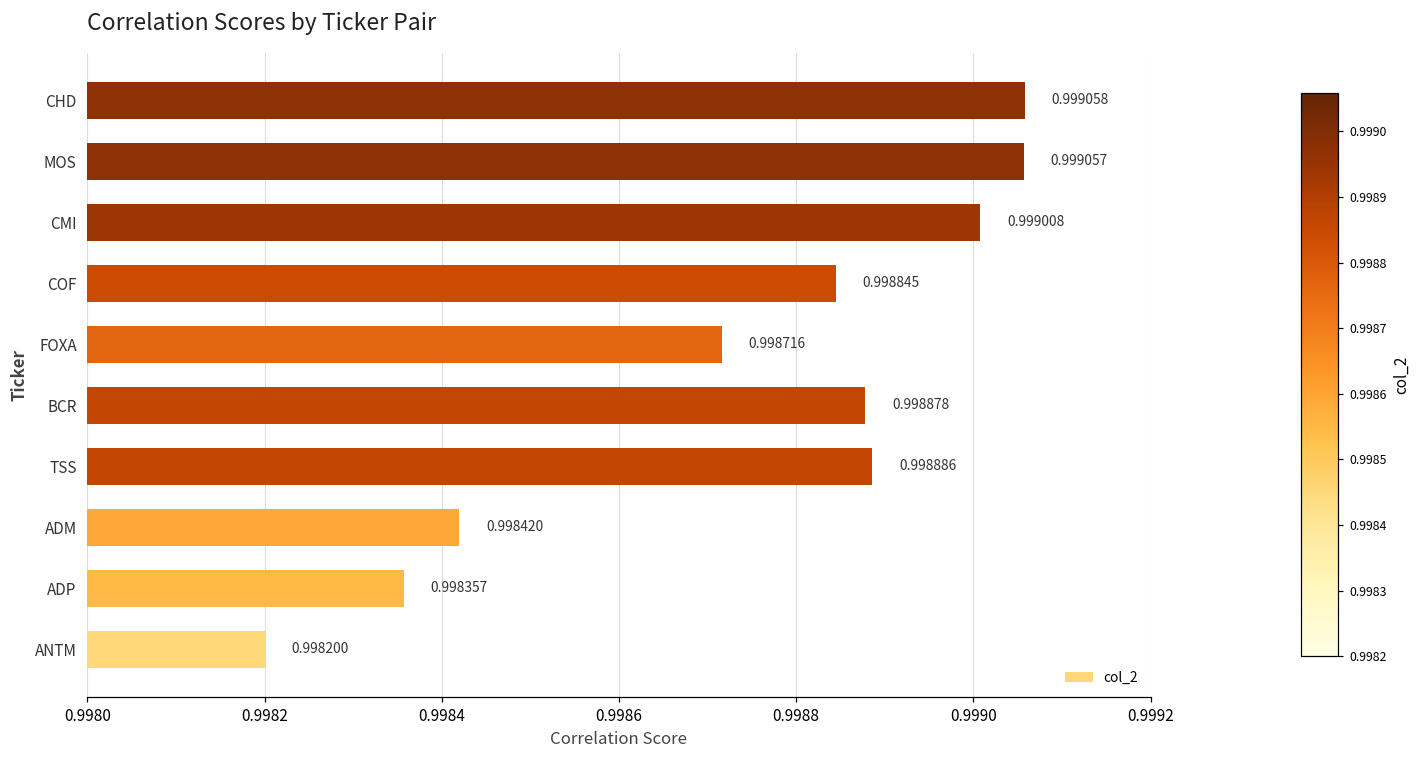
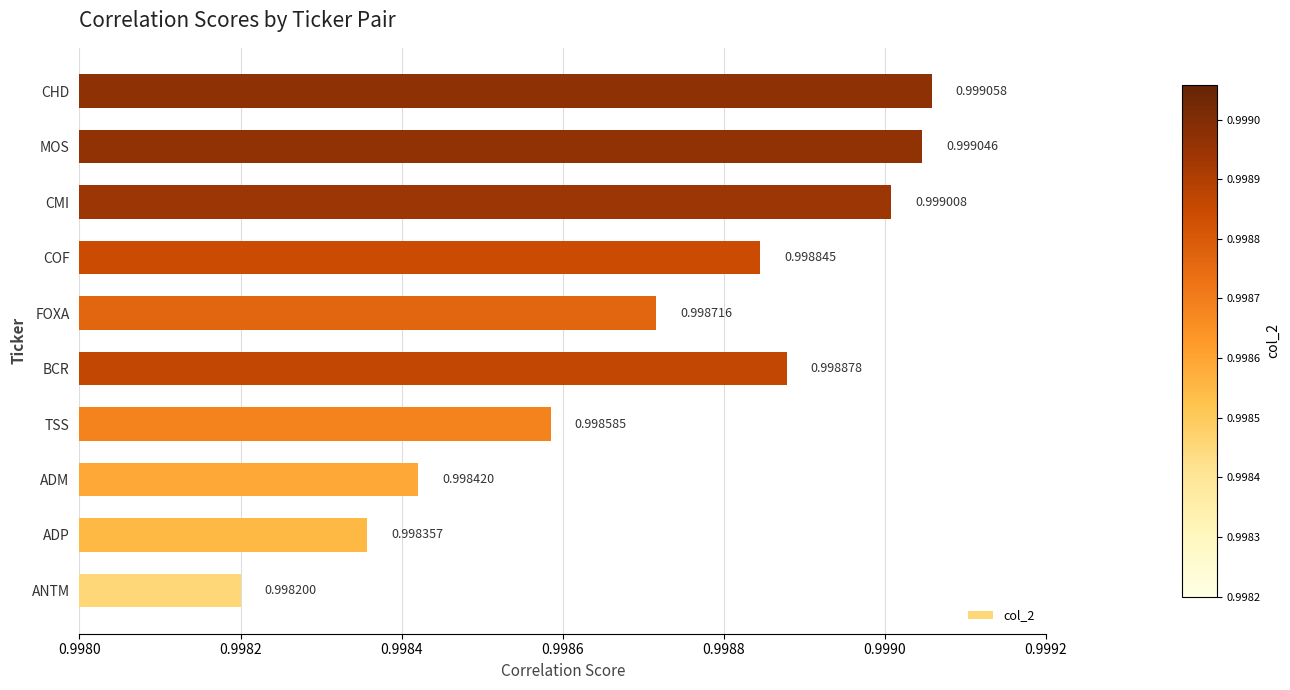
MOS: 0.999057 -> 0.999046
TSS: 0.998886 -> 0.998585
